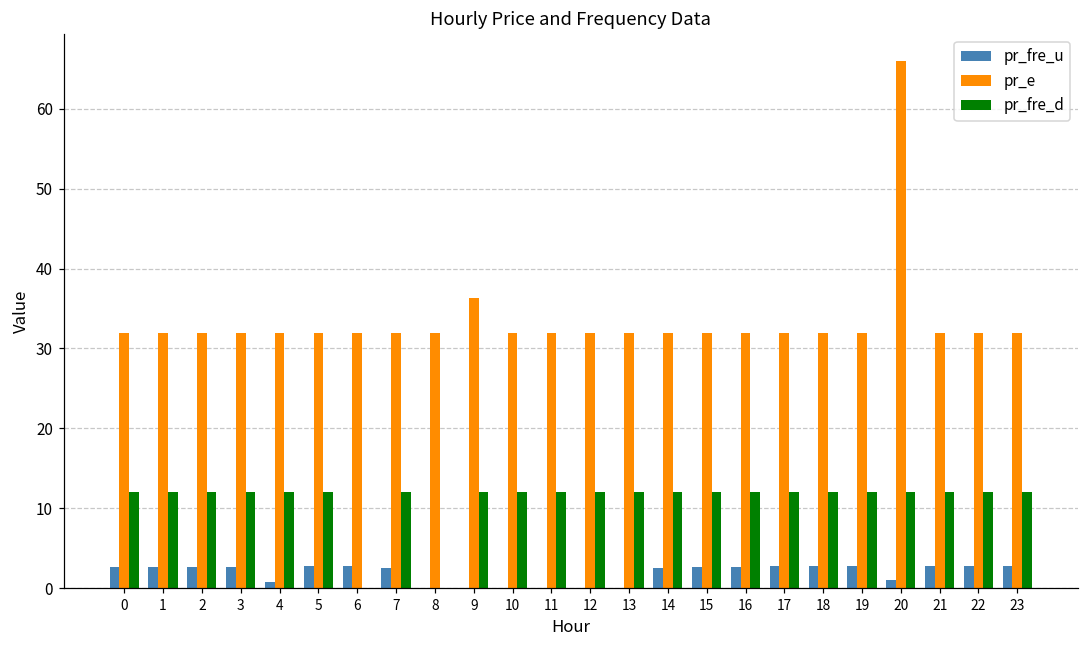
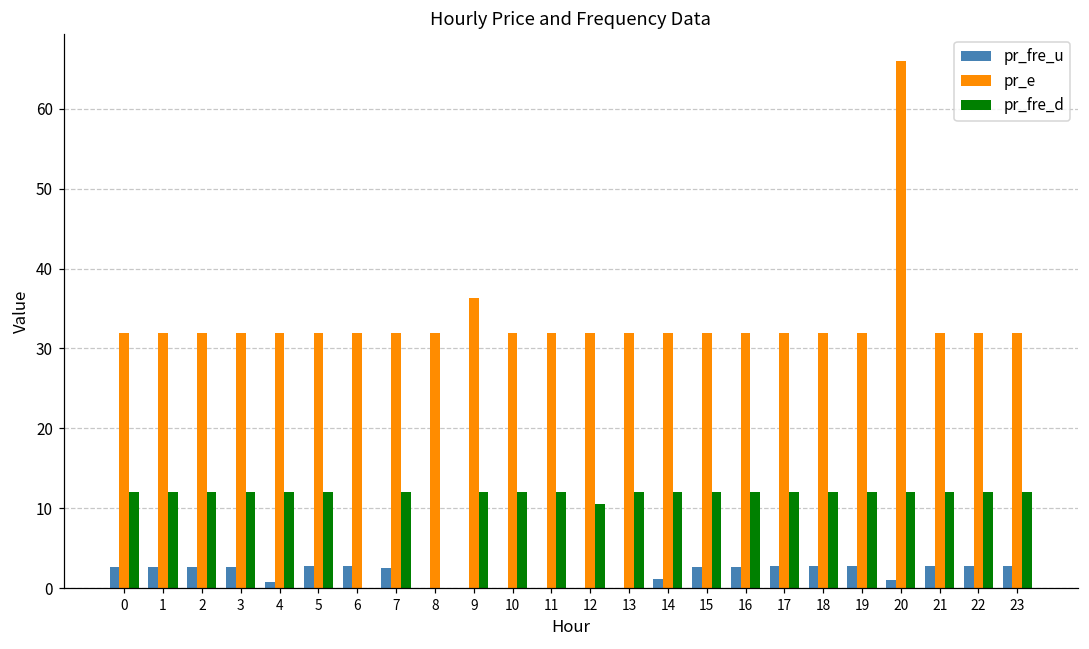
pr_fre_d, 12: 12 -> 11
pr_fre_u, 14: 3 -> 1
